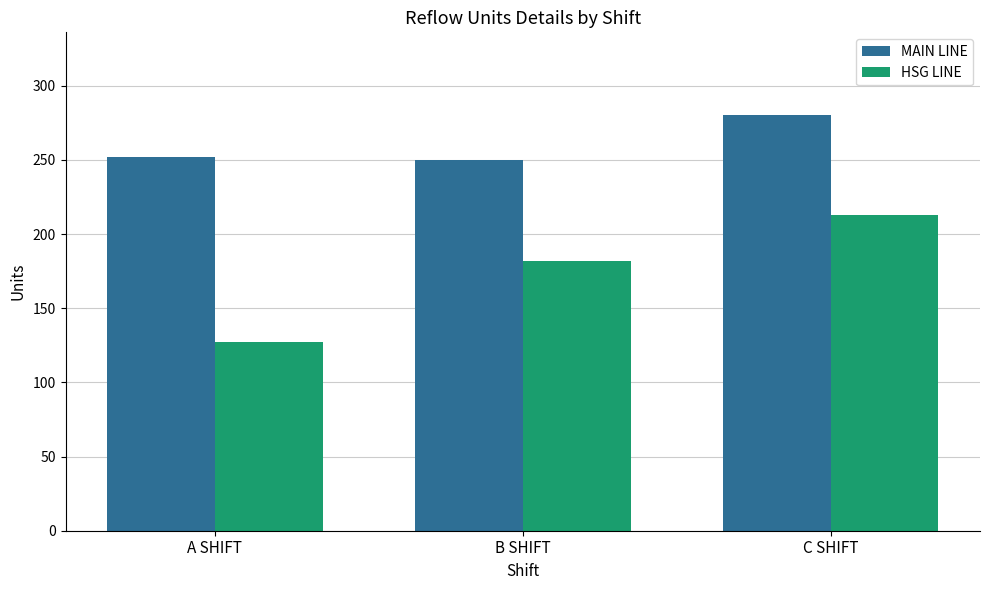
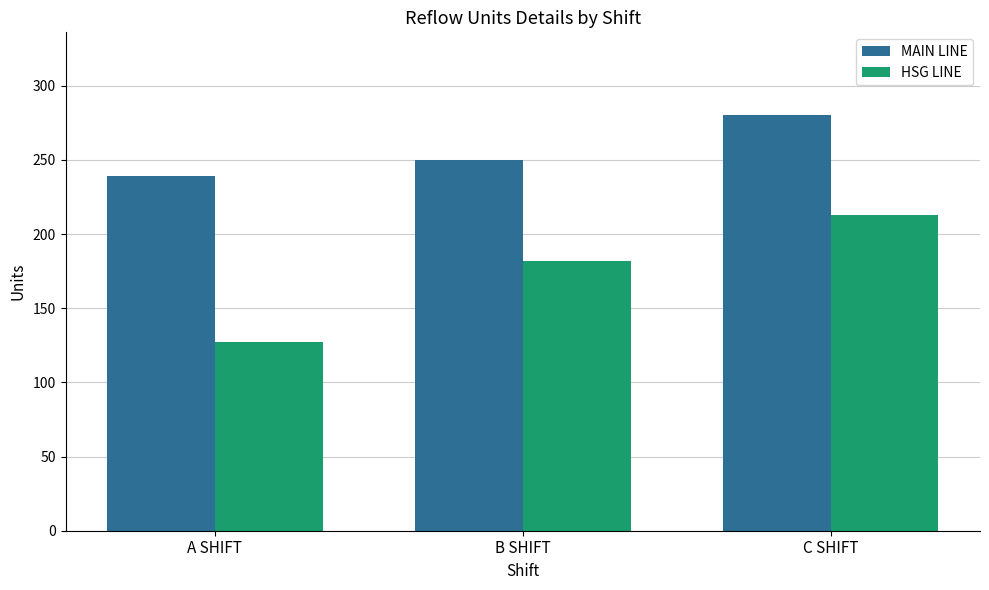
MAIN LINE, A SHIFT: 252 -> 239
